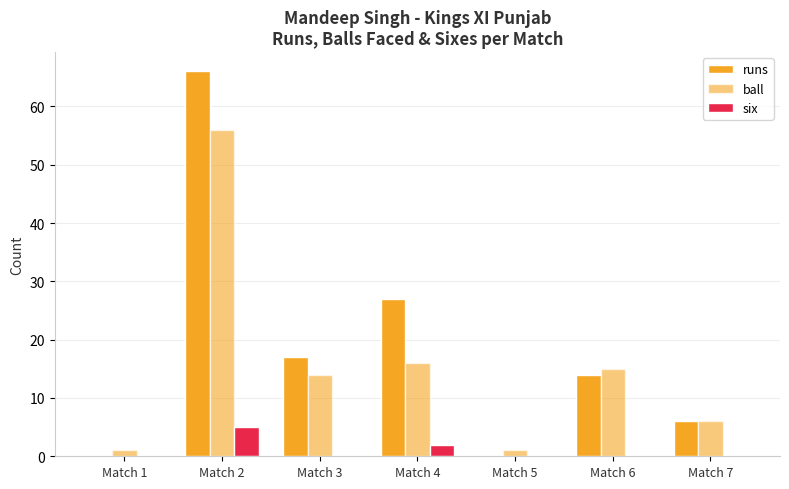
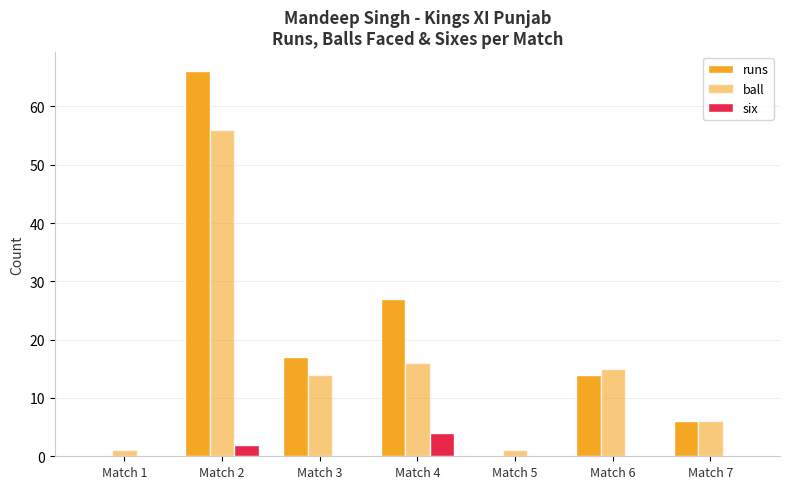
six, Match 2: 5 -> 2
six, Match 4: 2 -> 4
